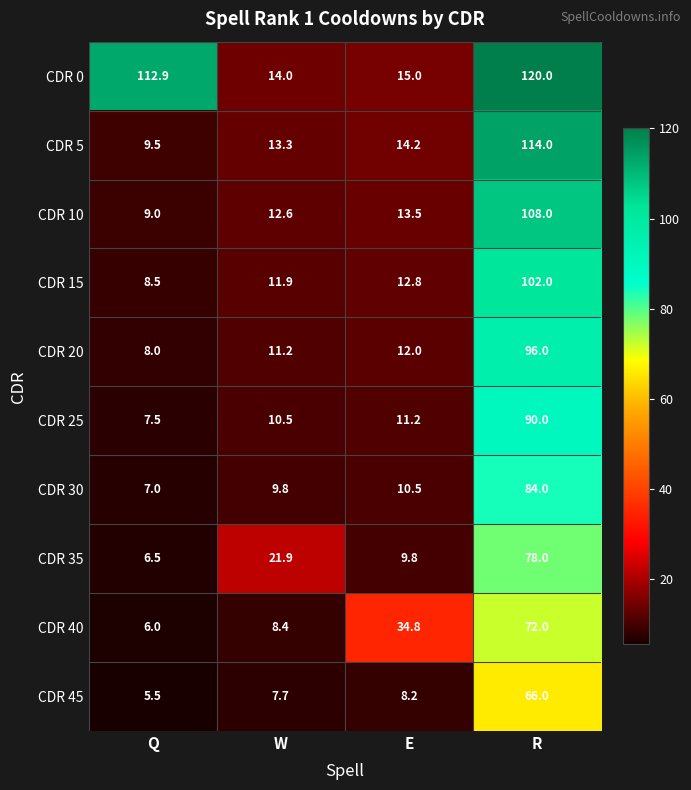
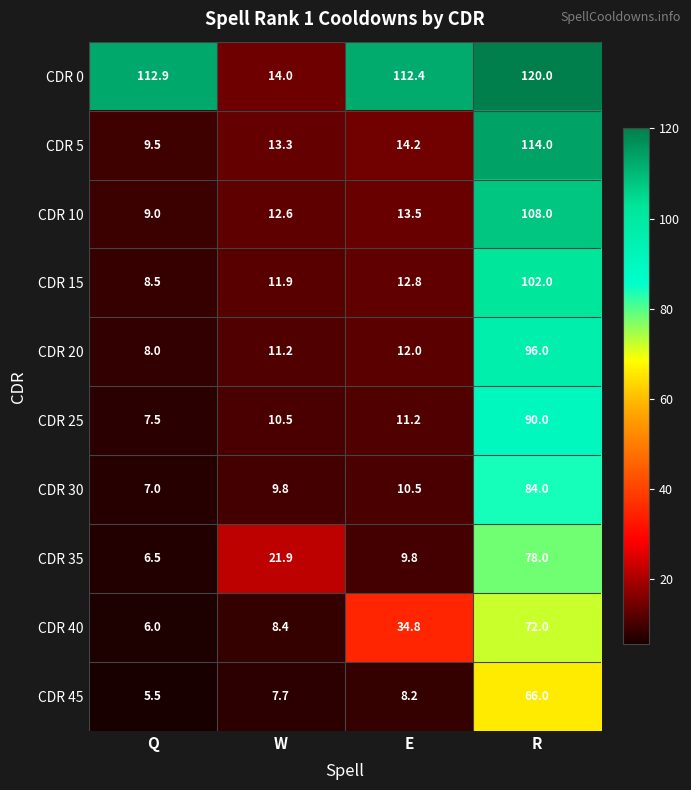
CDR 0, E: 15.0 -> 112.4
